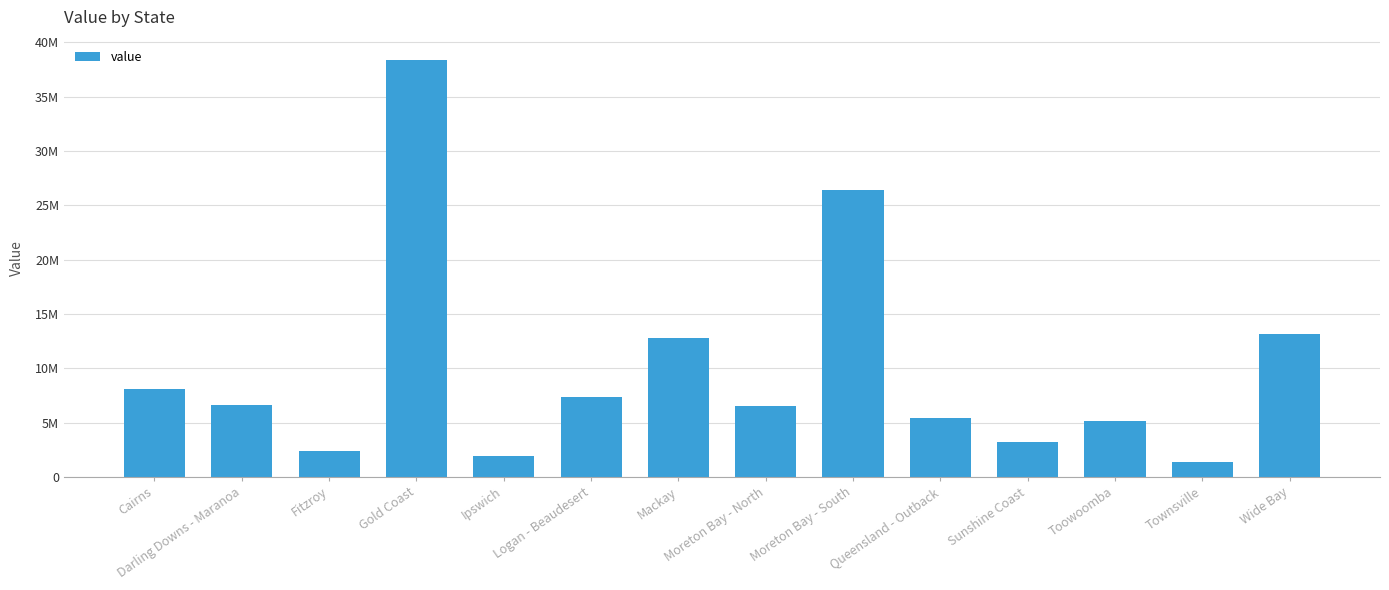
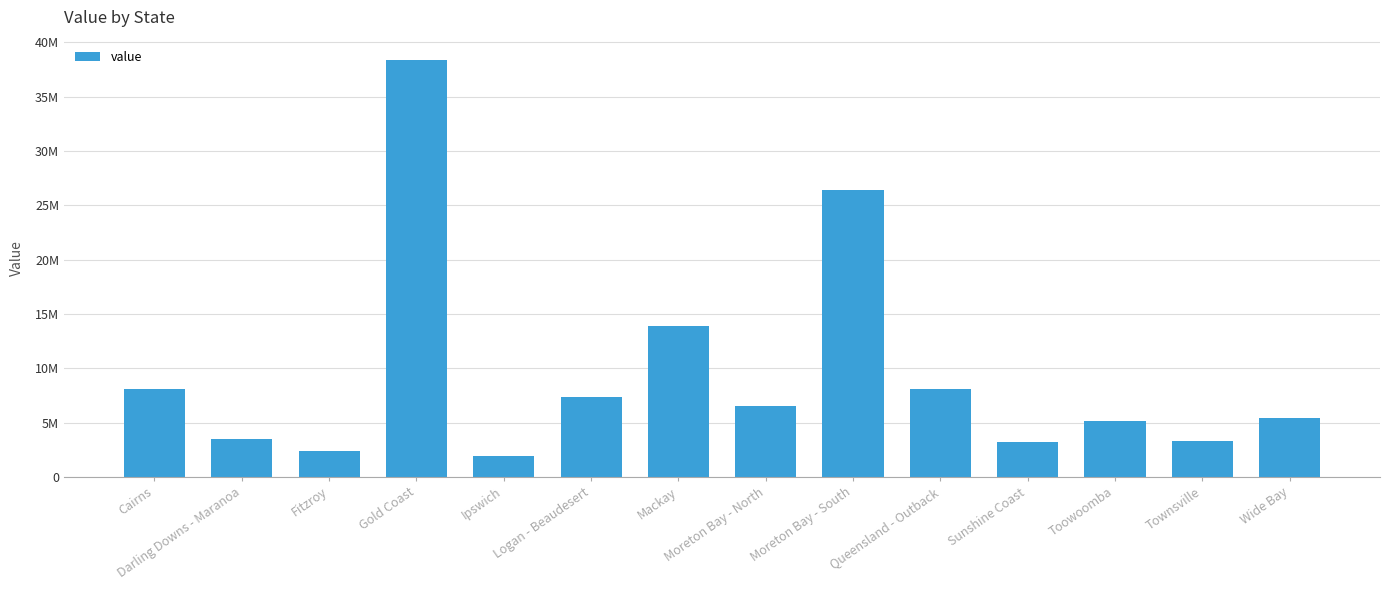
Darling Downs - Maranoa: 6600000 -> 3500000
Mackay: 12800000 -> 13900000
Queensland - Outback: 5400000 -> 8100000
Townsville: 1300000 -> 3300000
Wide Bay: 13200000 -> 5400000
